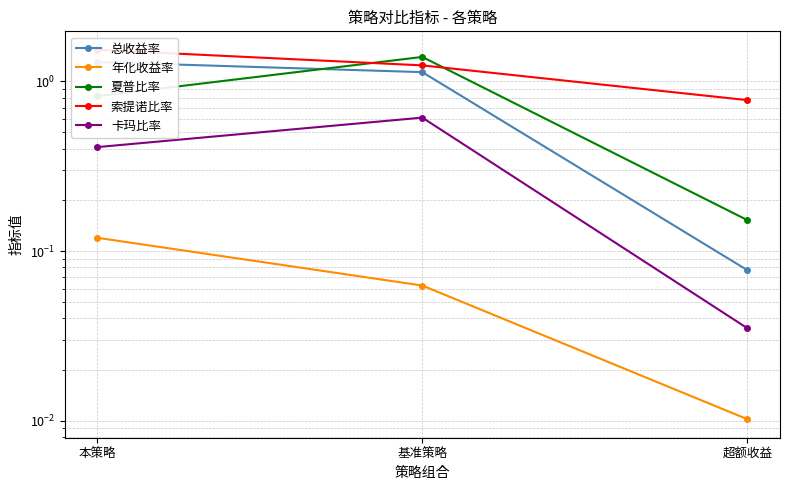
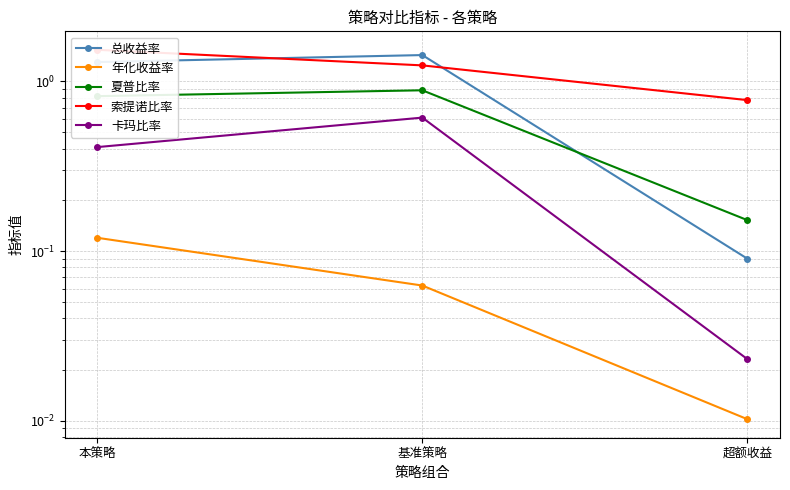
总收益率, 基准策略: 1.1 -> 1.4
夏普比率, 基准策略: 1.4 -> 0.9
总收益率, 超额收益: 0.08 -> 0.09
卡玛比率, 超额收益: 0.035 -> 0.023
